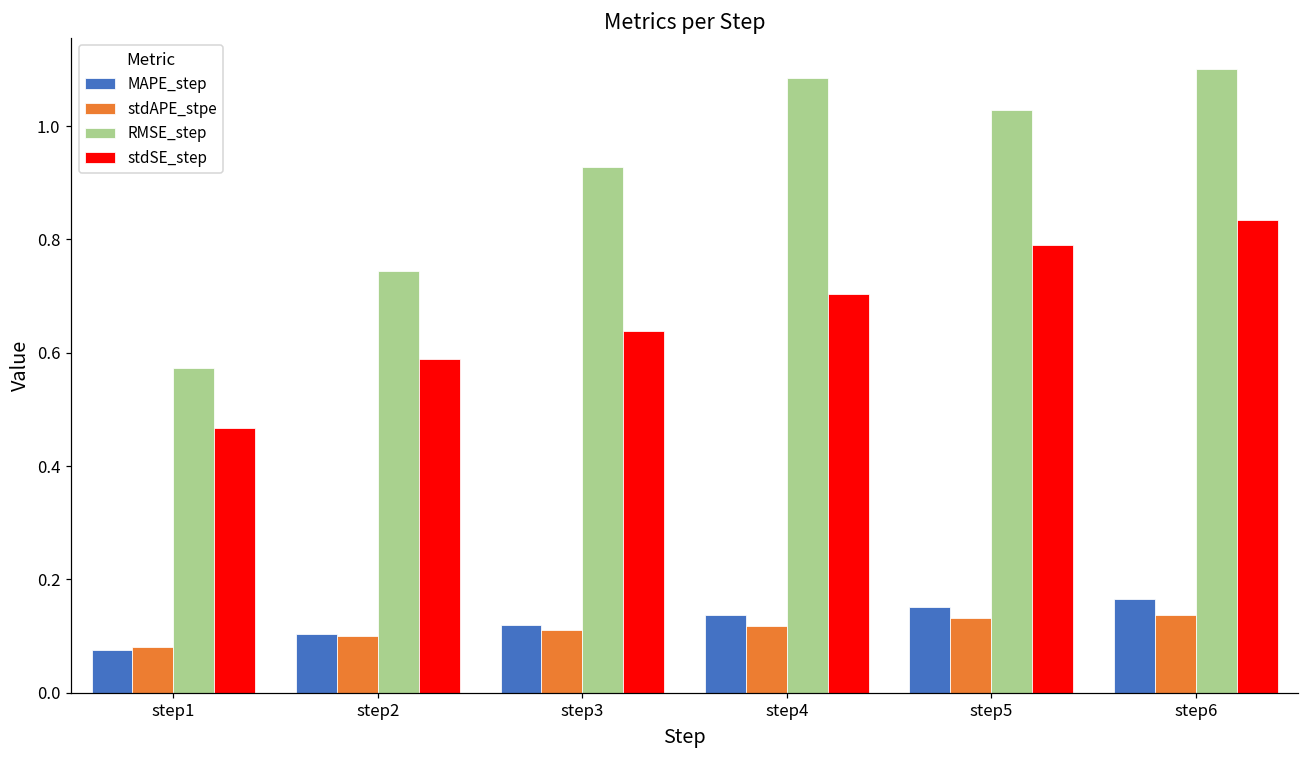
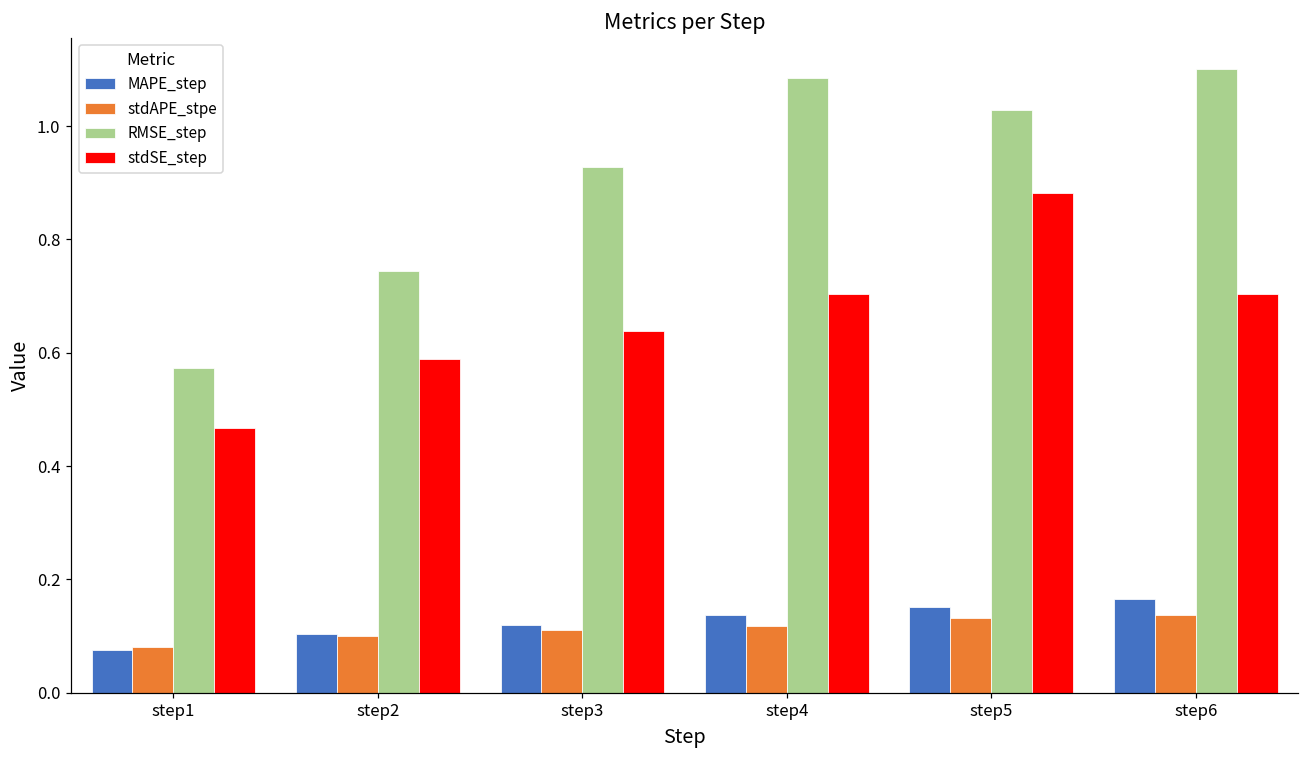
stdSE_step, step5: 0.79 -> 0.88
stdSE_step, step6: 0.83 -> 0.70
